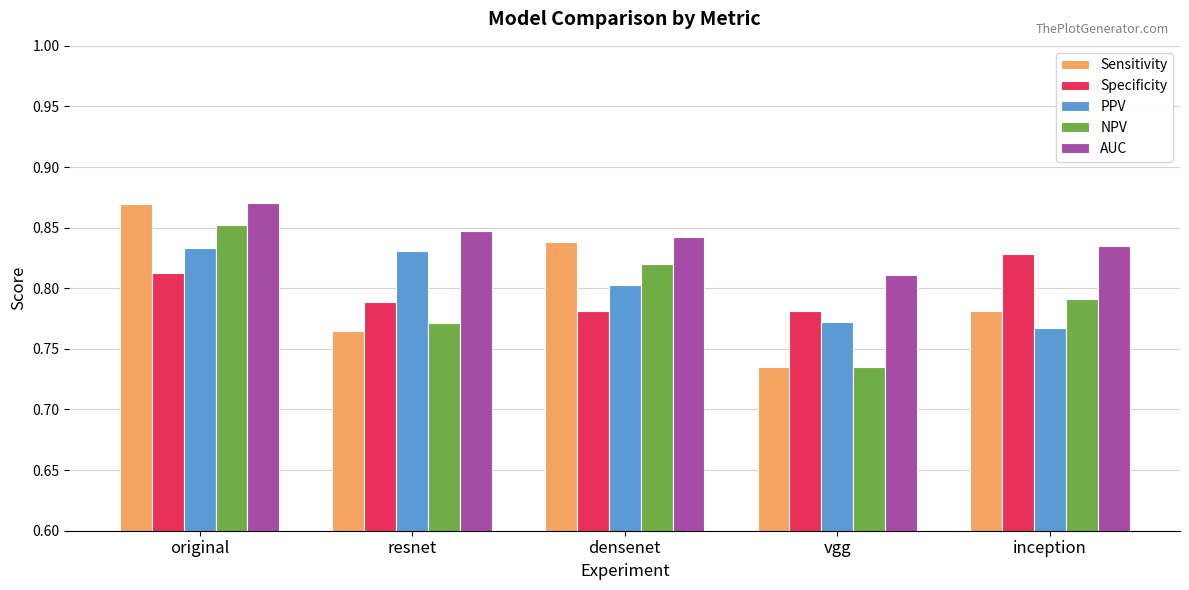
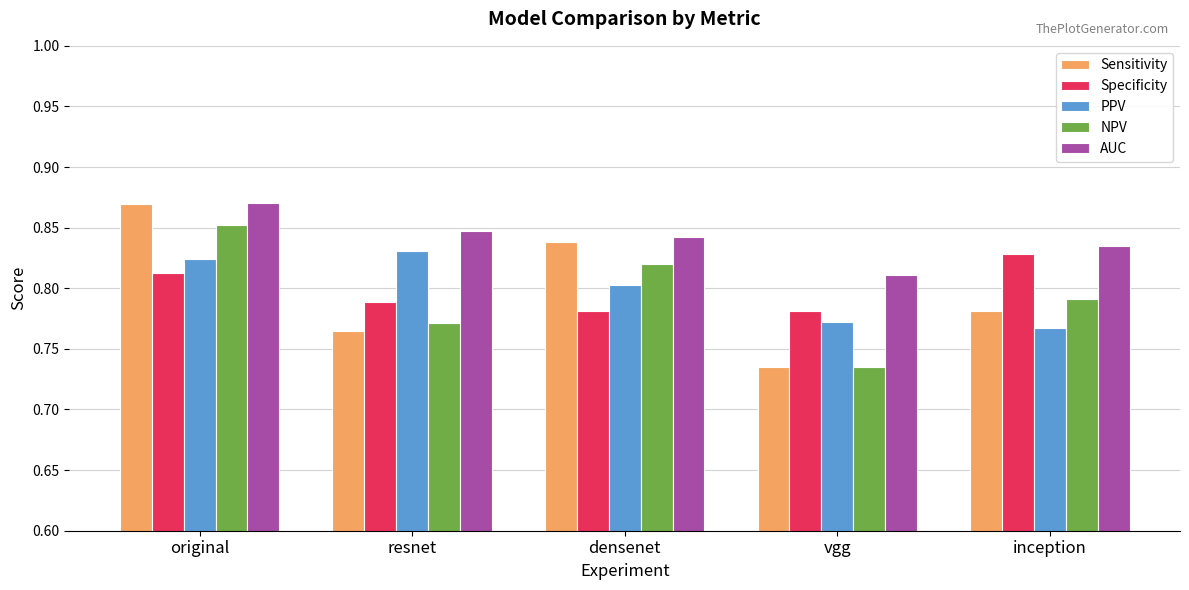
PPV, original: 0.833 -> 0.824
